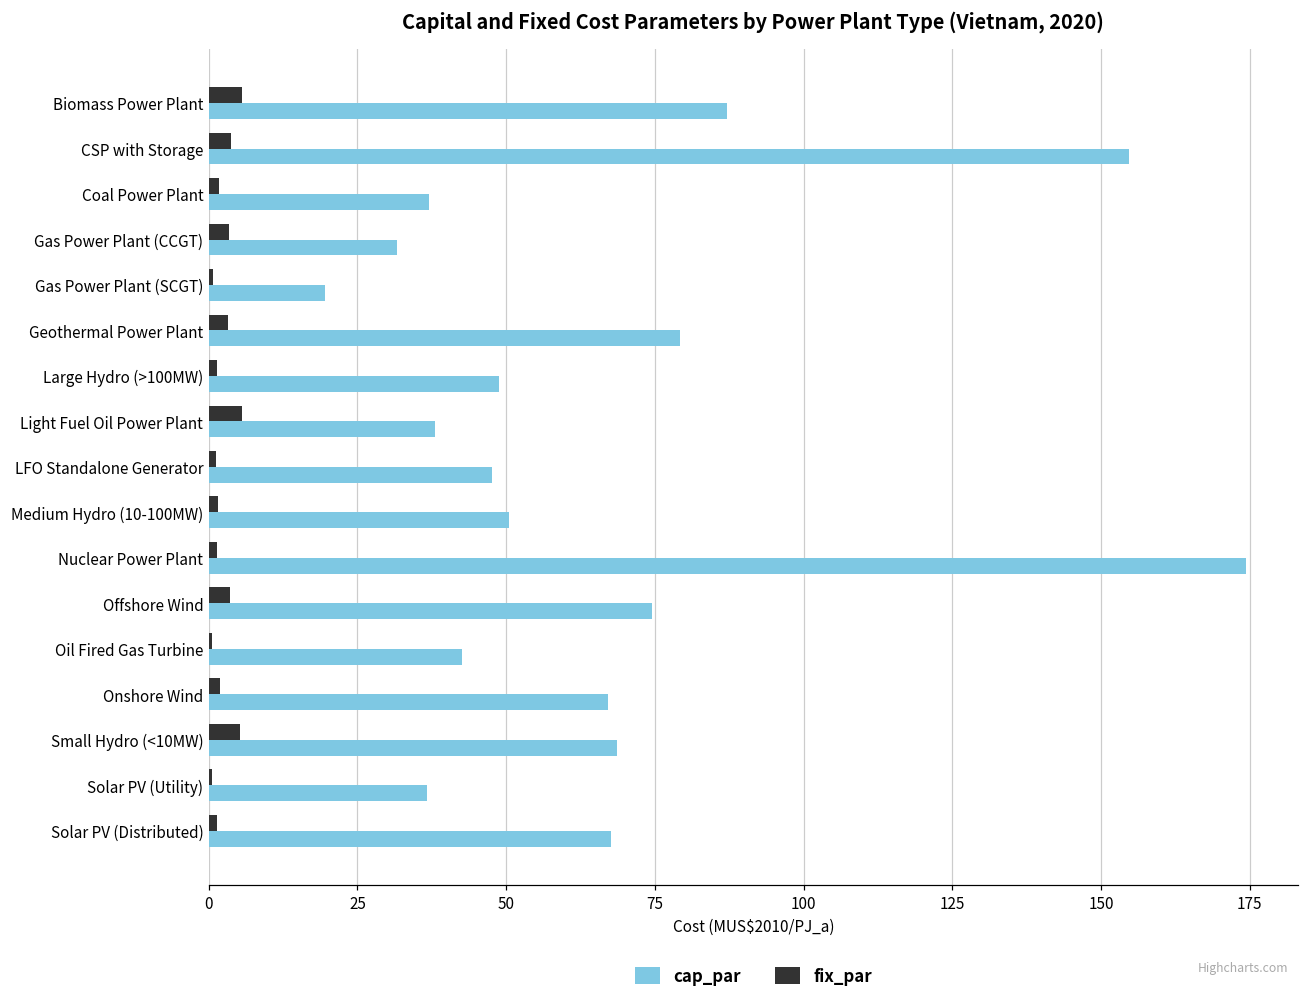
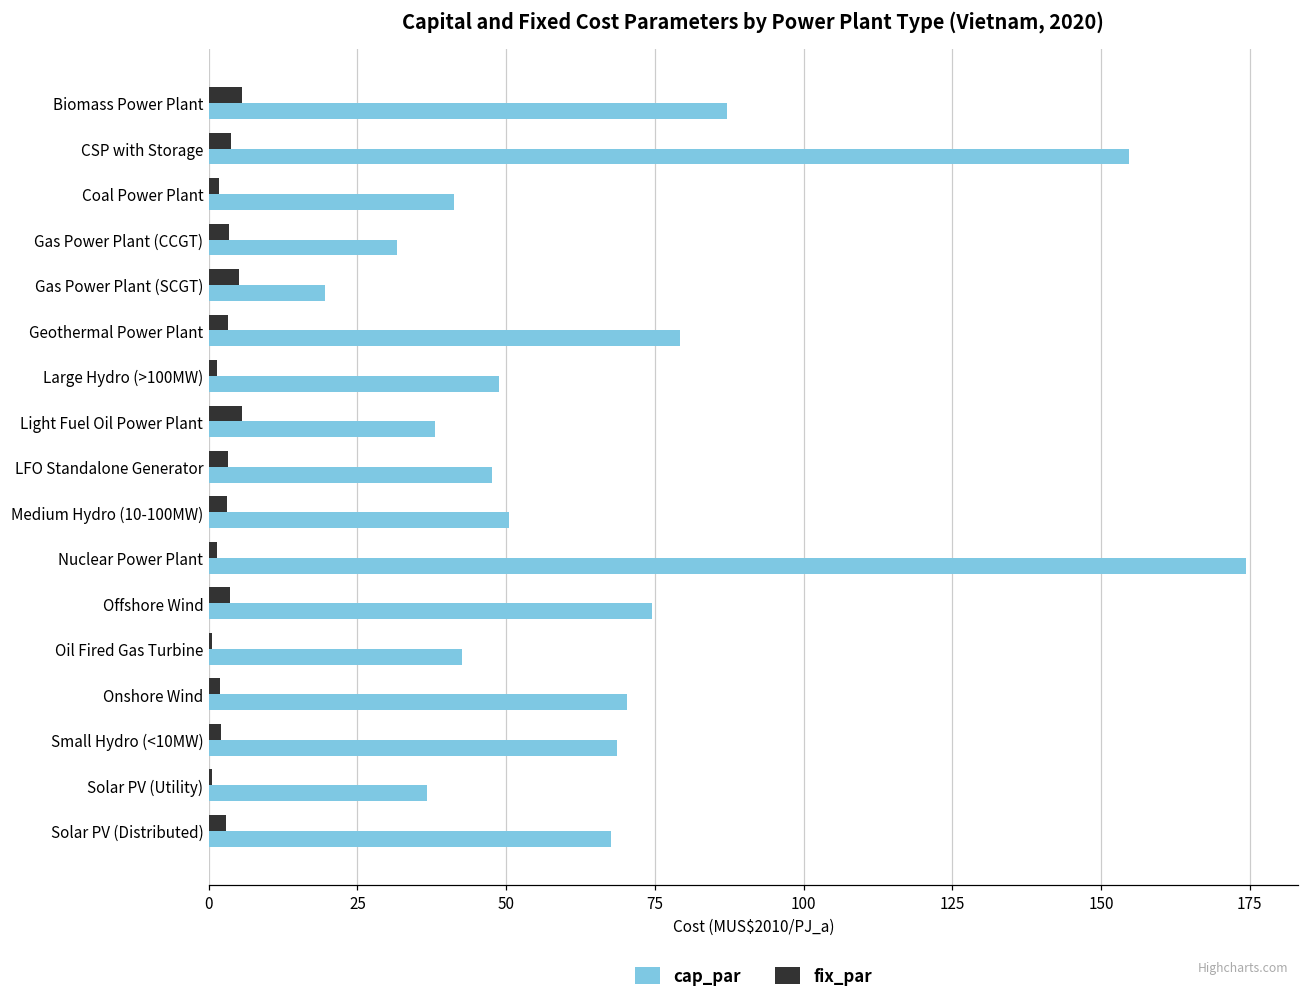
cap_par, Coal Power Plant: 37 -> 41
fix_par, Gas Power Plant (SCGT): 1 -> 5
fix_par, LFO Standalone Generator: 1 -> 3
fix_par, Medium Hydro (10-100MW): 2 -> 3
cap_par, Onshore Wind: 67 -> 70
fix_par, Small Hydro (<10MW): 5 -> 2
fix_par, Solar PV (Distributed): 1 -> 3
